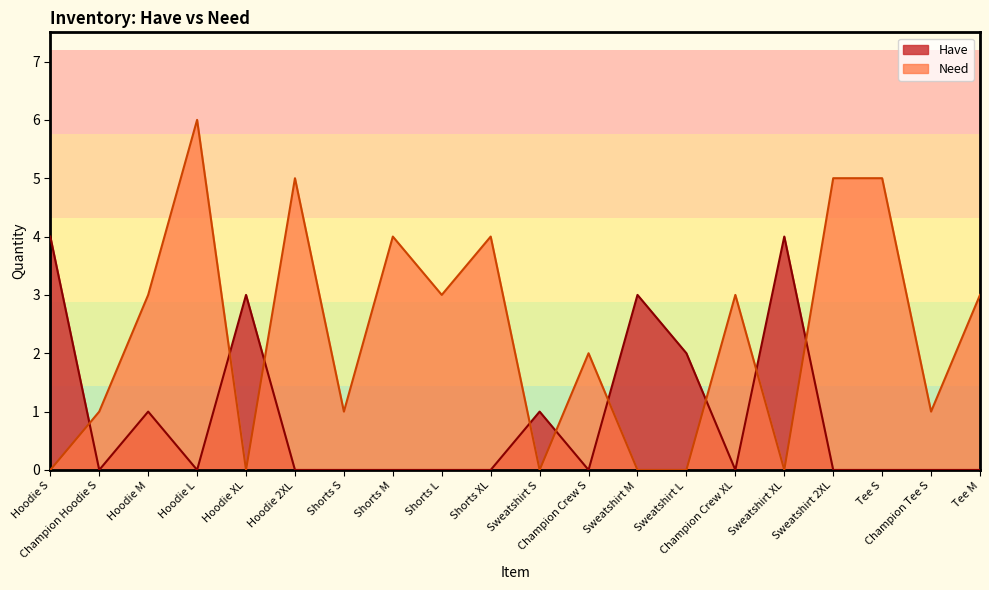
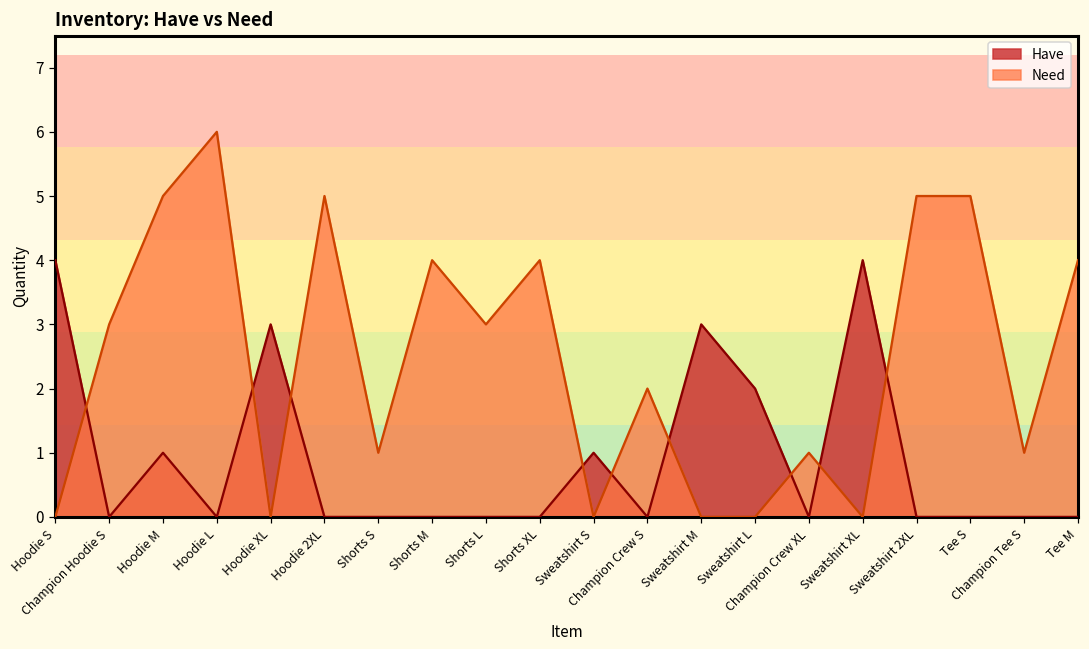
Need, Champion Hoodie S: 1 -> 3
Need, Hoodie M: 3 -> 5
Need, Champion Crew XL: 3 -> 1
Need, Tee M: 3 -> 4
